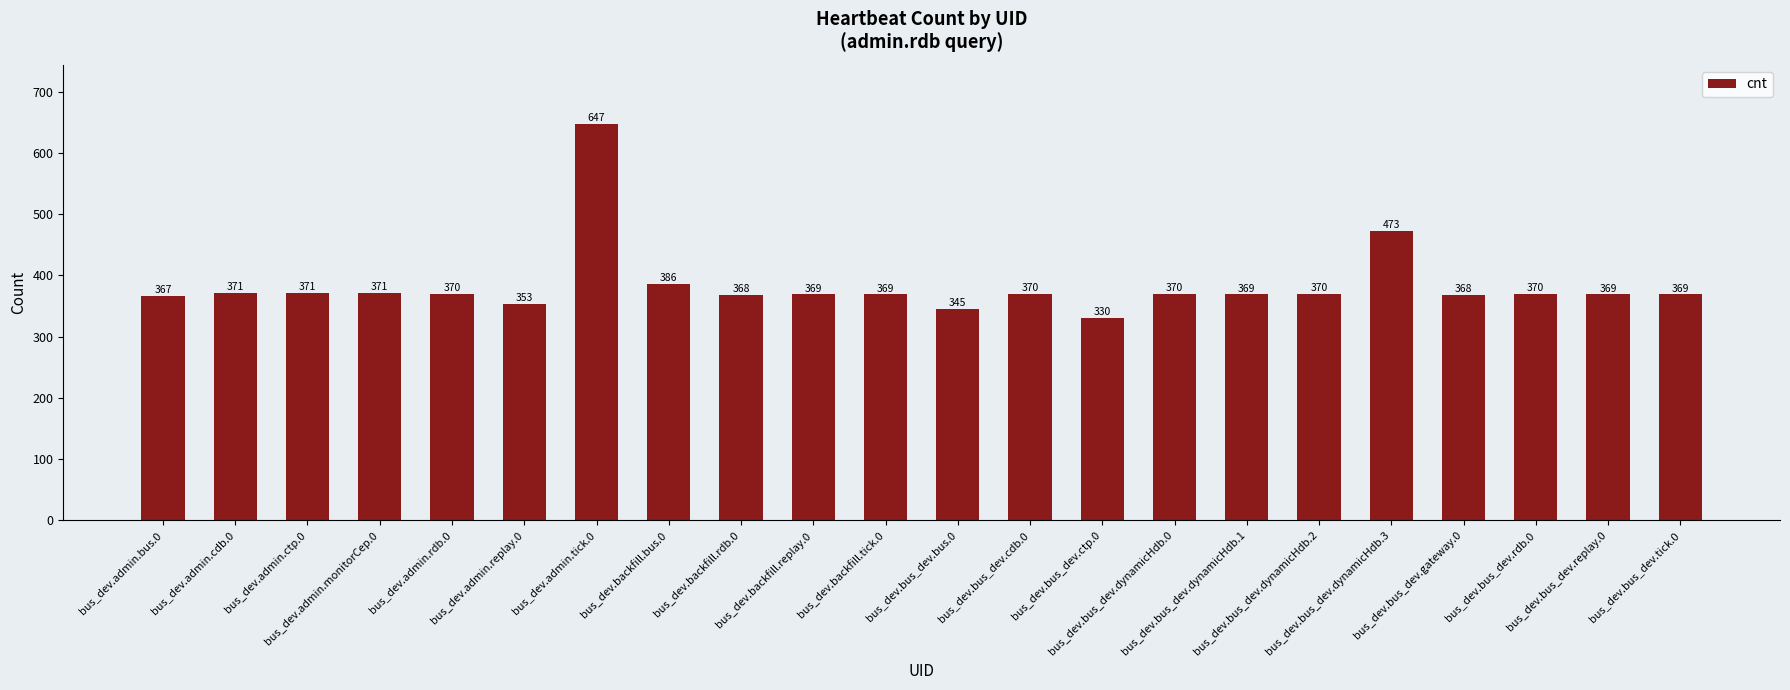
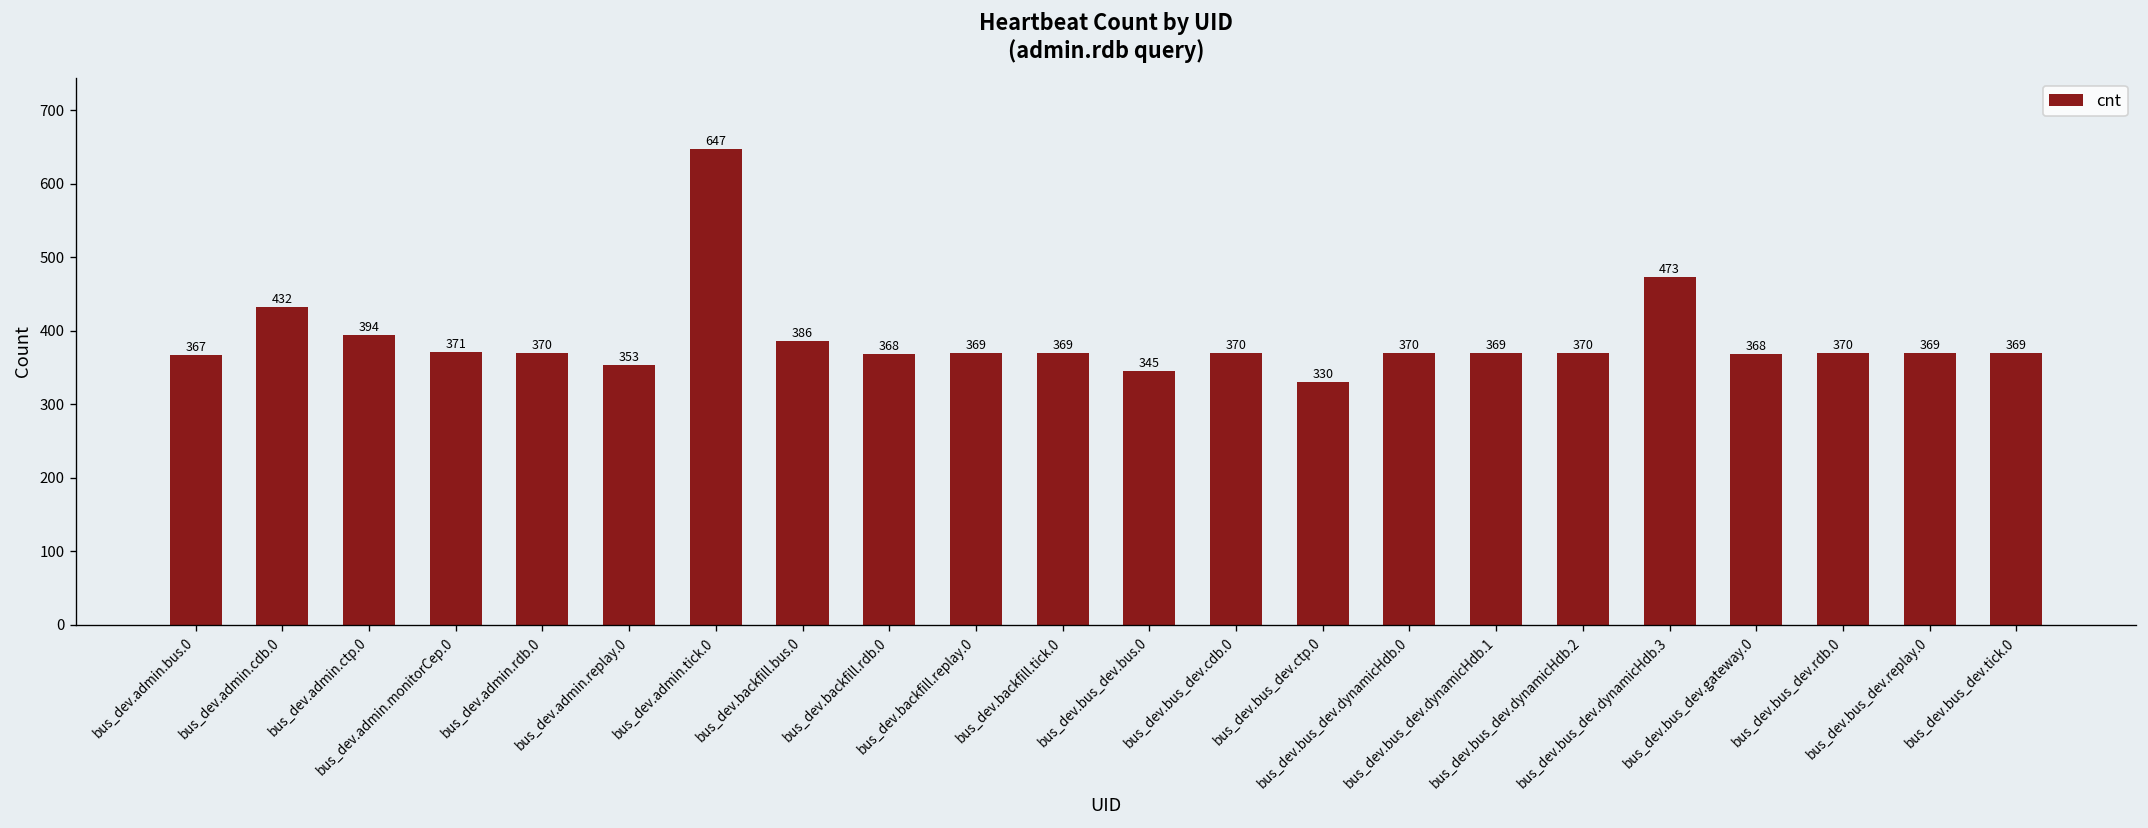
bus_dev.admin.cdb.0: 371 -> 432
bus_dev.admin.ctp.0: 371 -> 394
